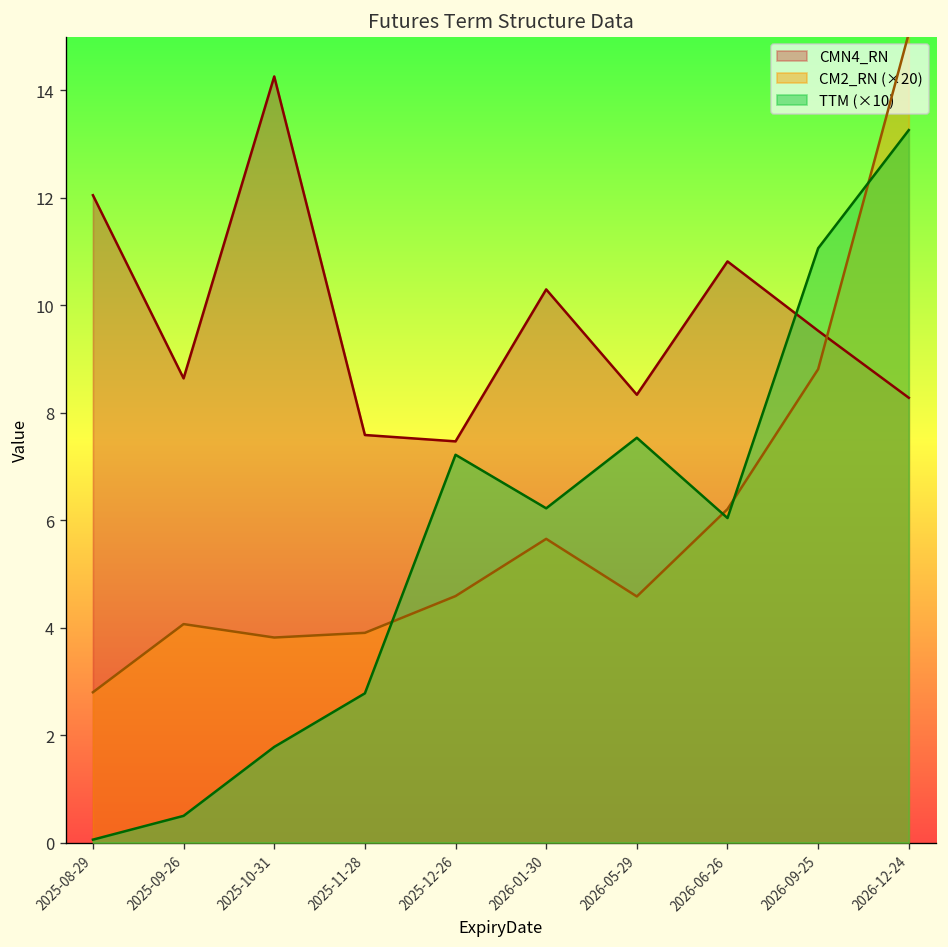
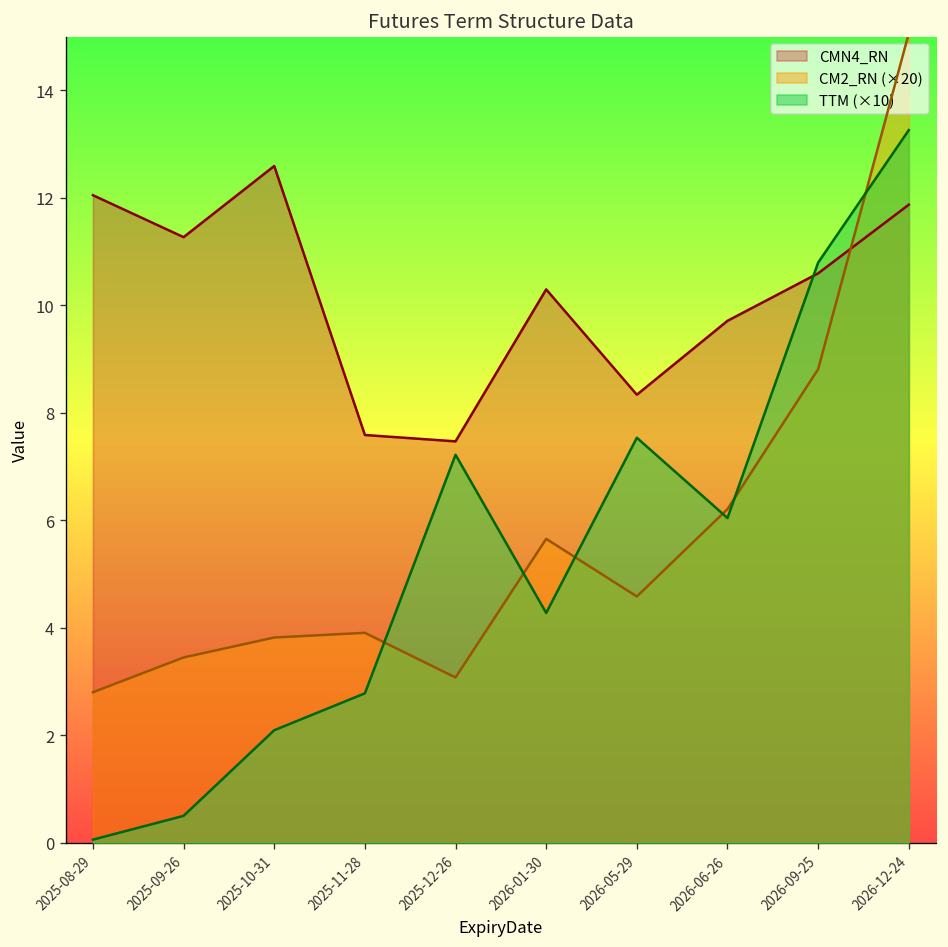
CMN4_RN, 2025-09-26: 8.6 -> 11.3
CM2_RN (×20), 2025-09-26: 4.1 -> 3.4
CMN4_RN, 2025-10-31: 14.3 -> 12.6
TTM (×10), 2025-10-31: 1.8 -> 2.1
CM2_RN (×20), 2025-12-26: 4.6 -> 3.1
TTM (×10), 2026-01-30: 6.2 -> 4.3
CMN4_RN, 2026-06-26: 10.8 -> 9.7
CMN4_RN, 2026-09-25: 9.5 -> 10.6
TTM (×10), 2026-09-25: 11.1 -> 10.8
CMN4_RN, 2026-12-24: 8.3 -> 11.9
